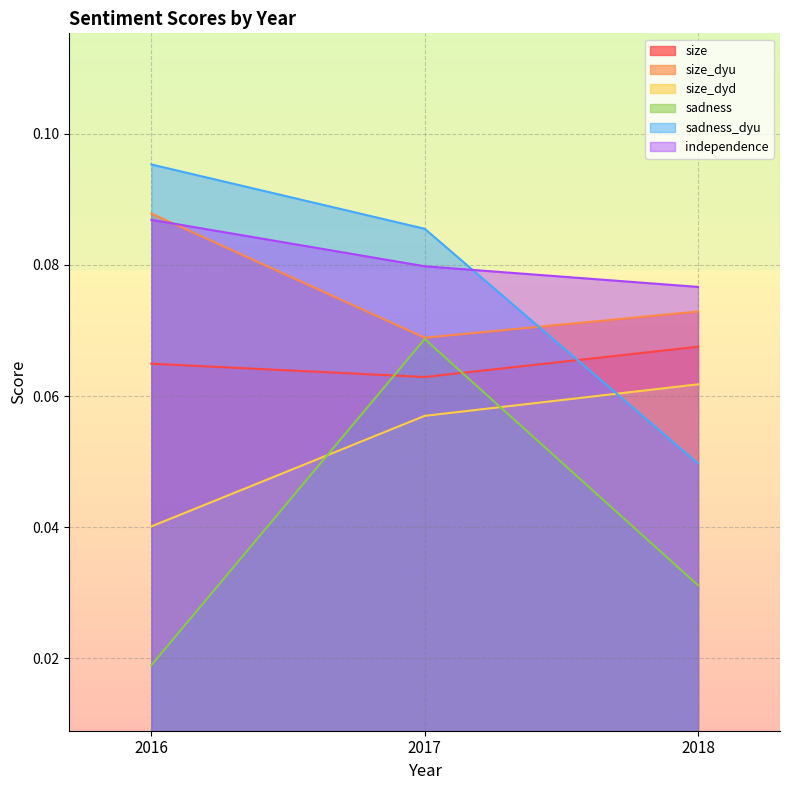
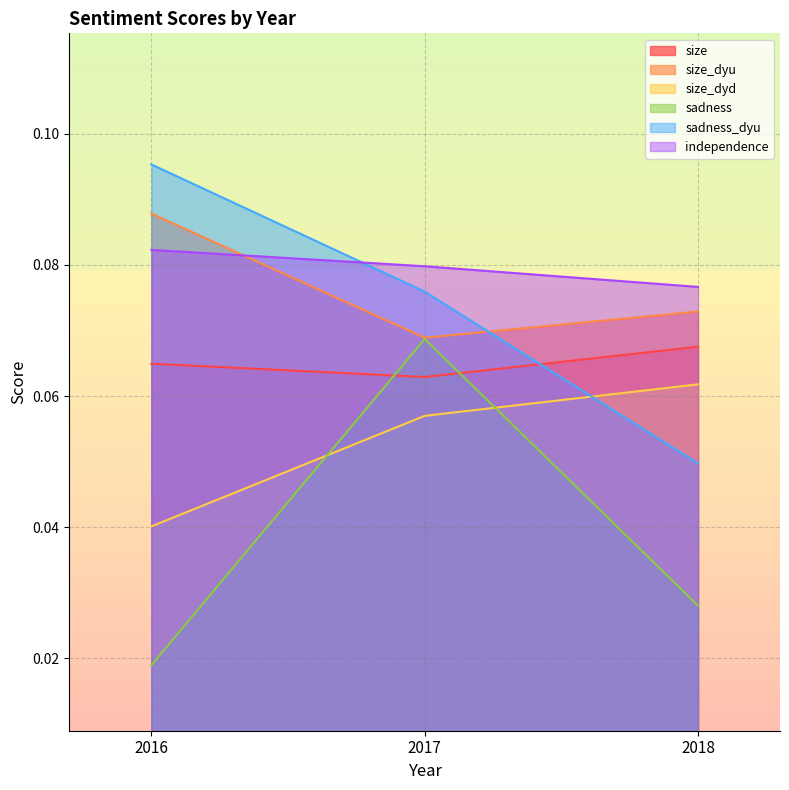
independence, 2016: 0.087 -> 0.082
sadness_dyu, 2017: 0.086 -> 0.076
sadness, 2018: 0.031 -> 0.028
